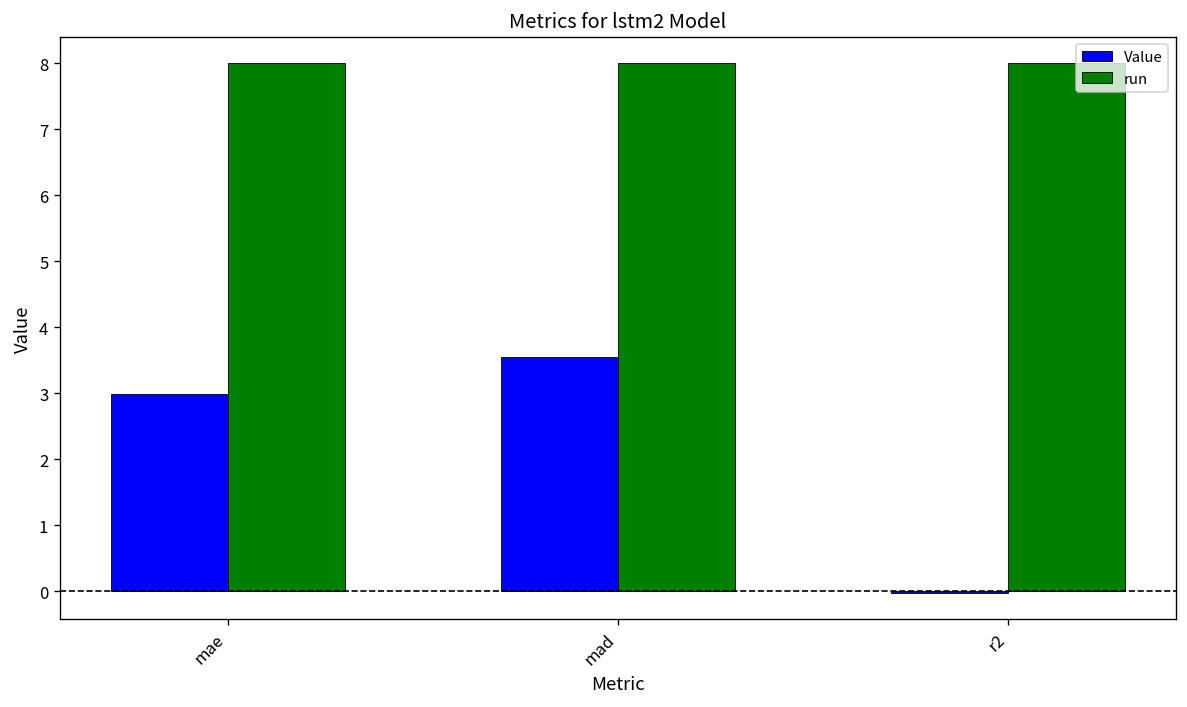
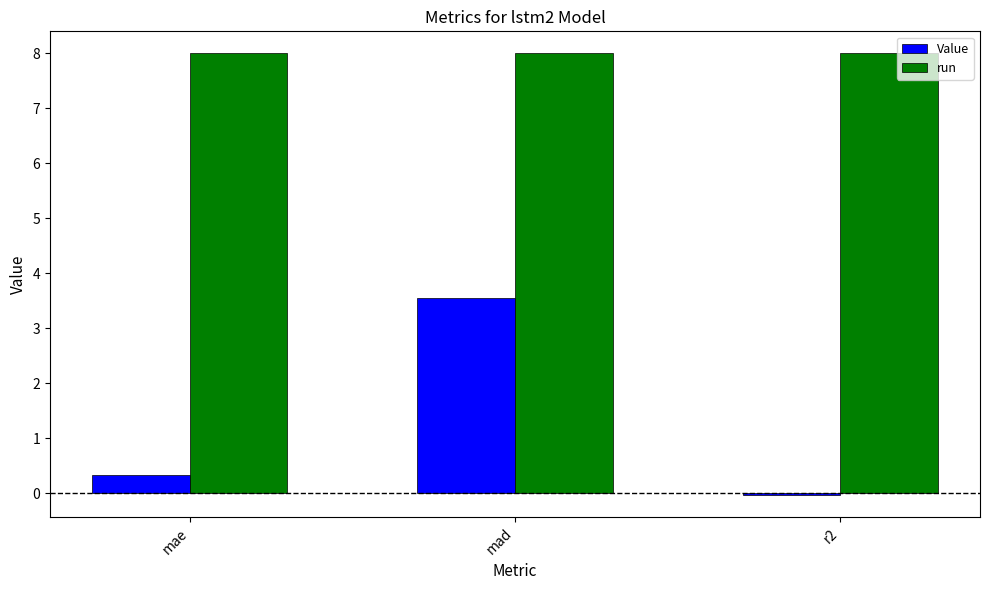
Value, mae: 3.0 -> 0.3
